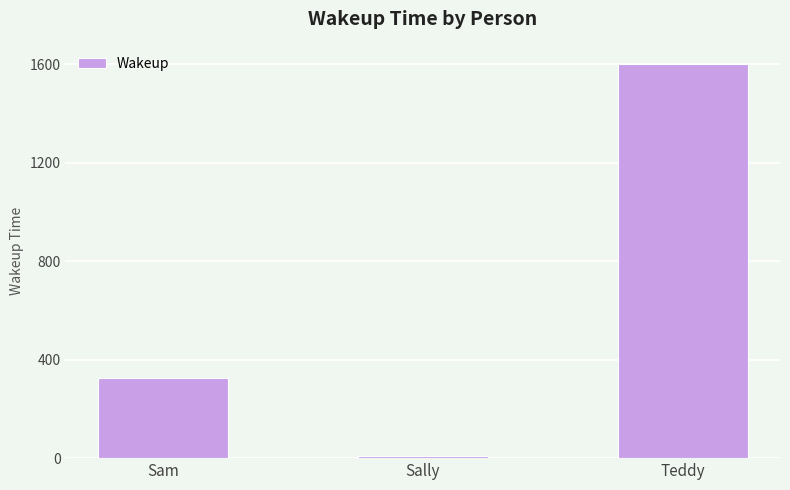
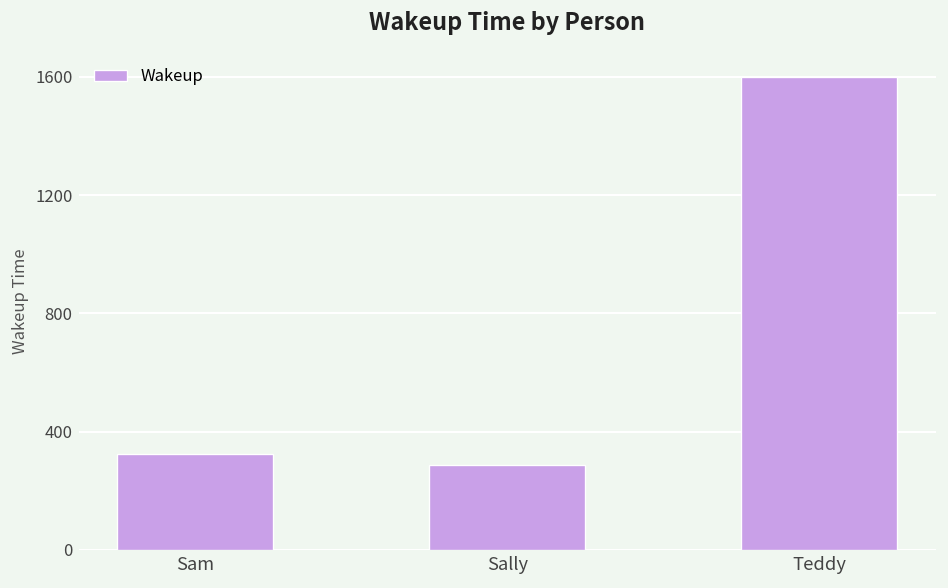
Sally: 10 -> 290
